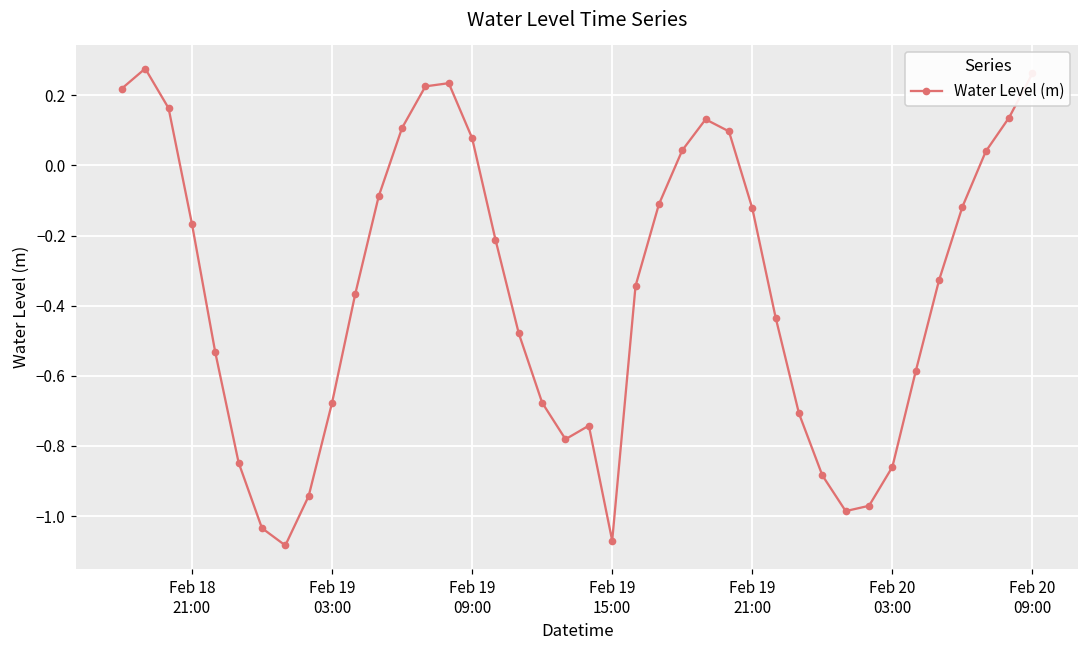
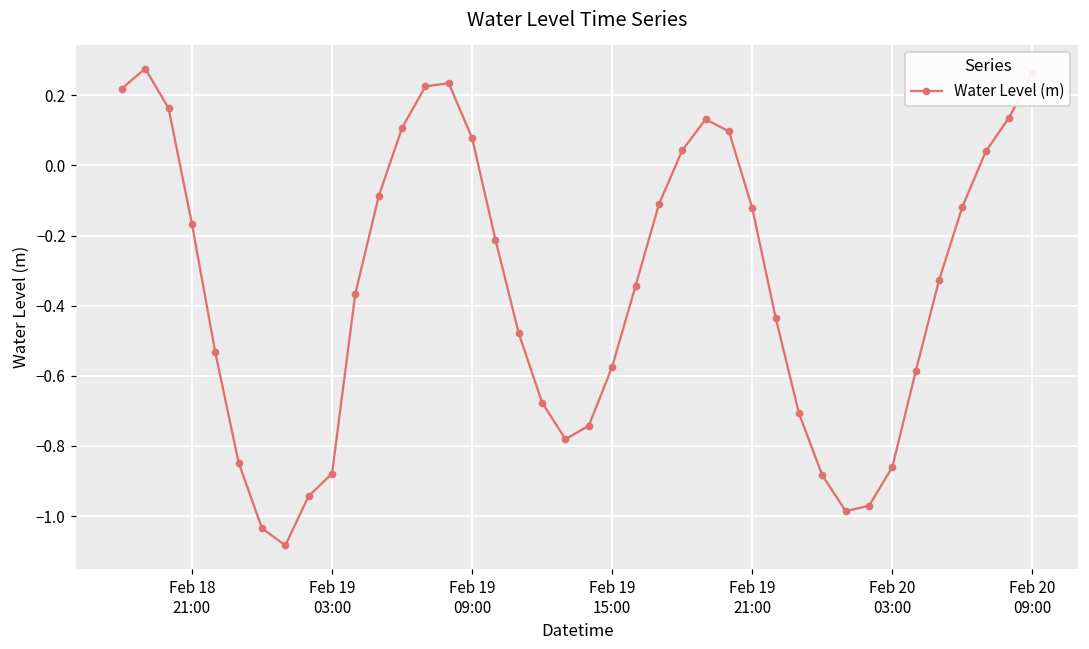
Feb 19 03:00: -0.68 -> -0.88
Feb 19 15:00: -1.07 -> -0.57
